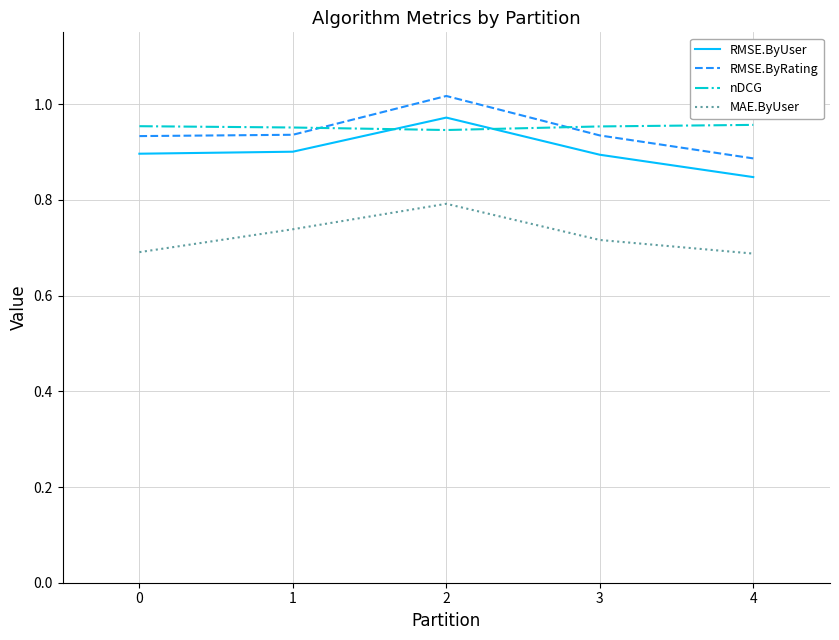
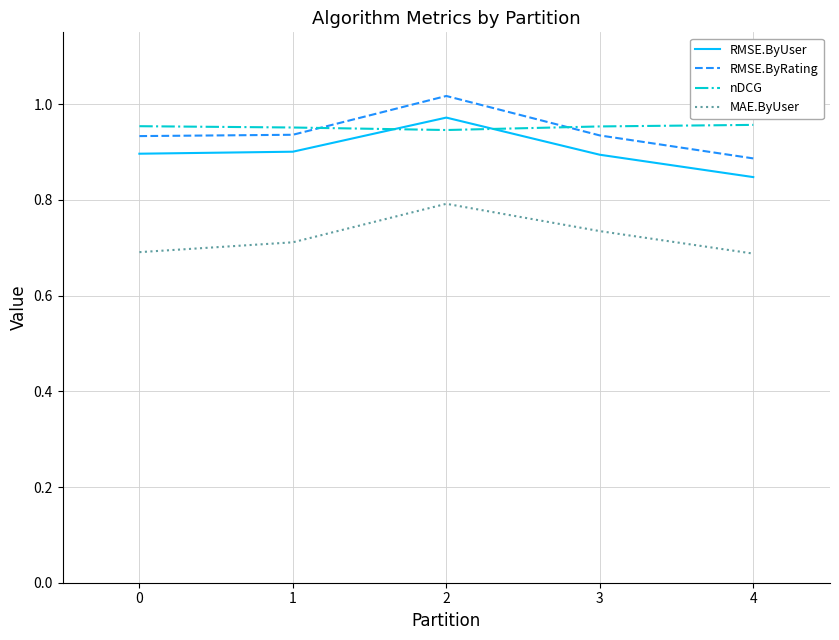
MAE.ByUser, 1: 0.74 -> 0.71
MAE.ByUser, 3: 0.72 -> 0.73
